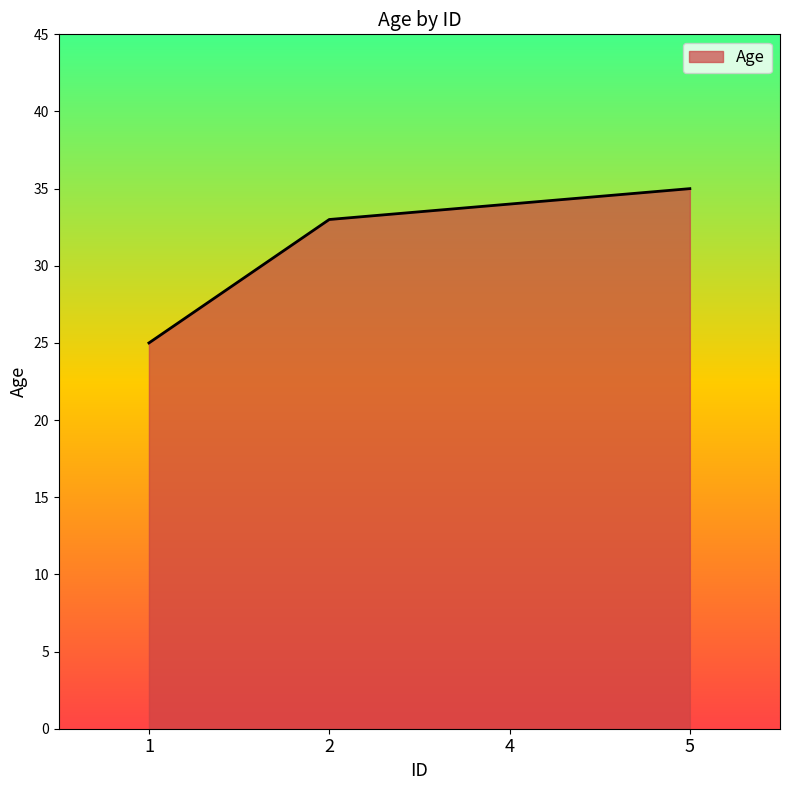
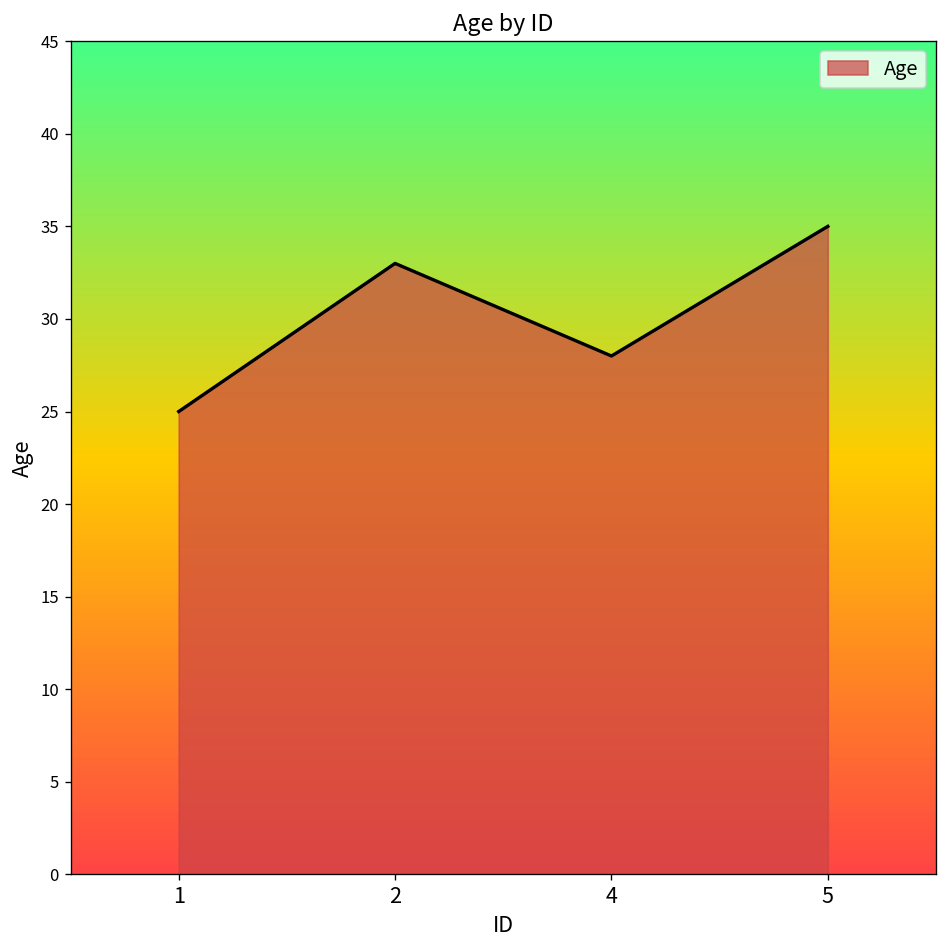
4: 34 -> 28
